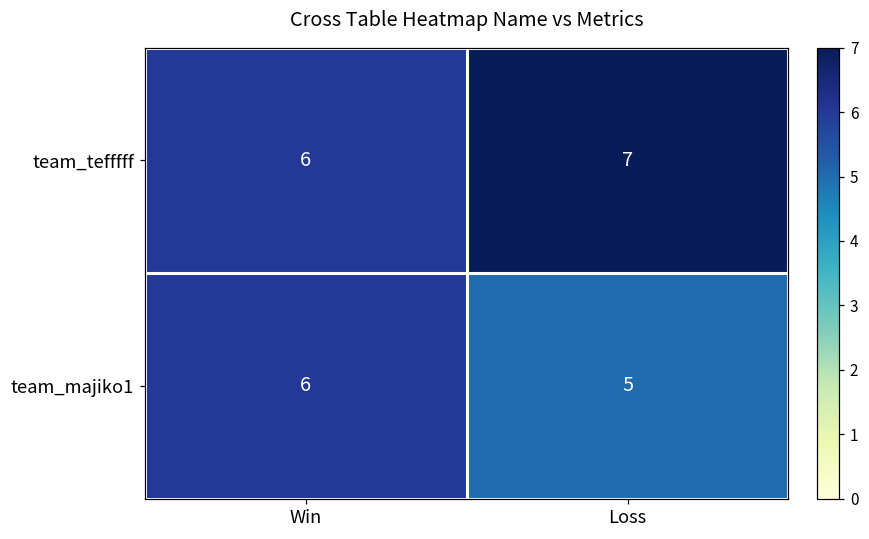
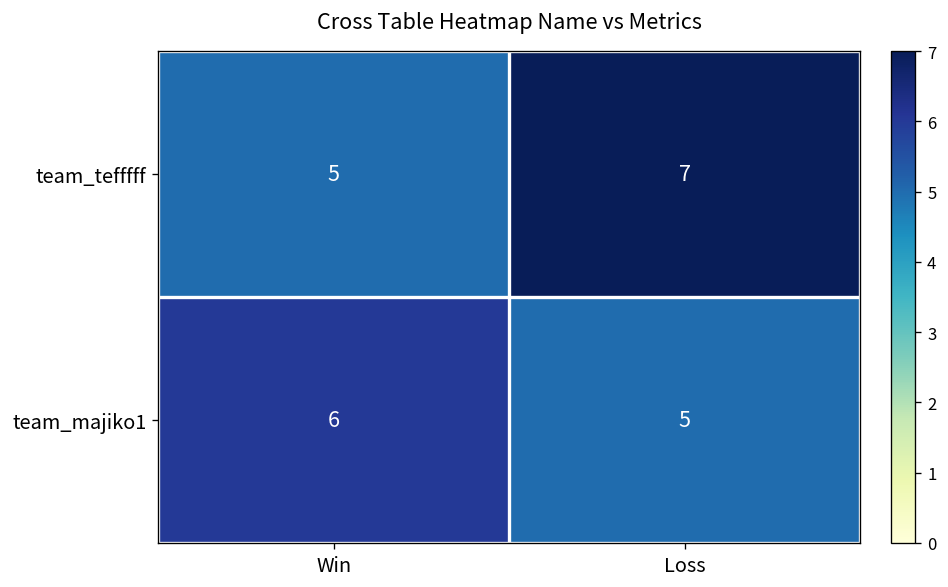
team_tefffff, Win: 6 -> 5
